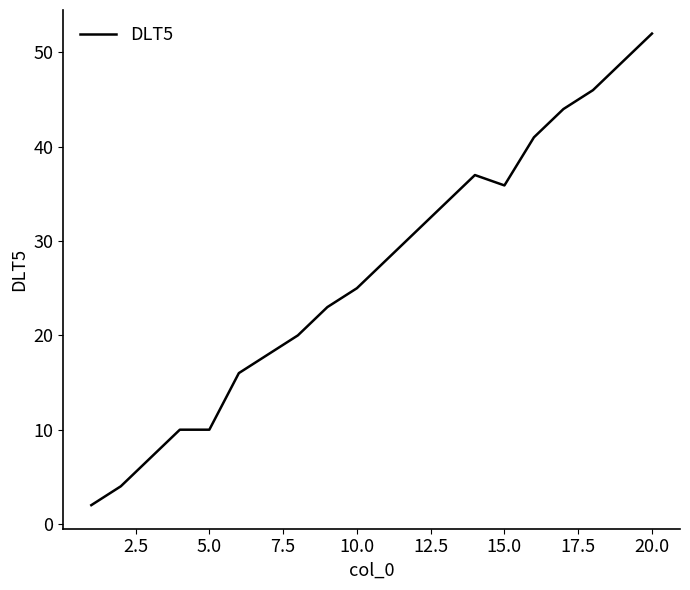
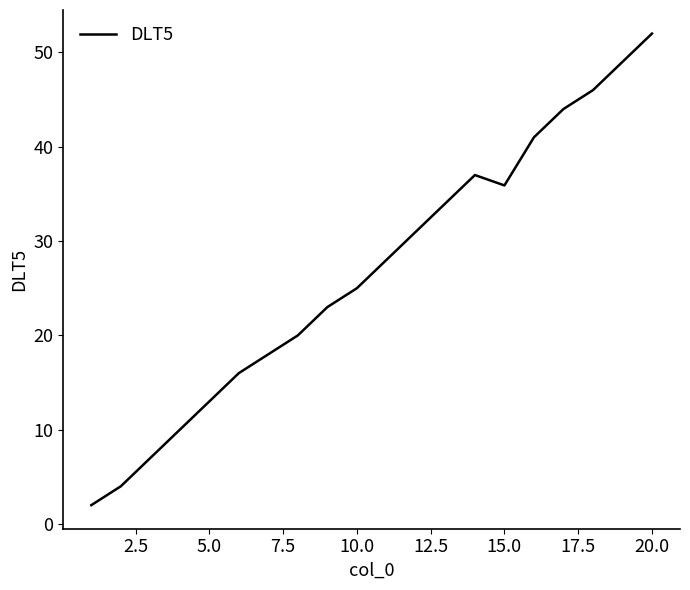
5.0: 10 -> 13
